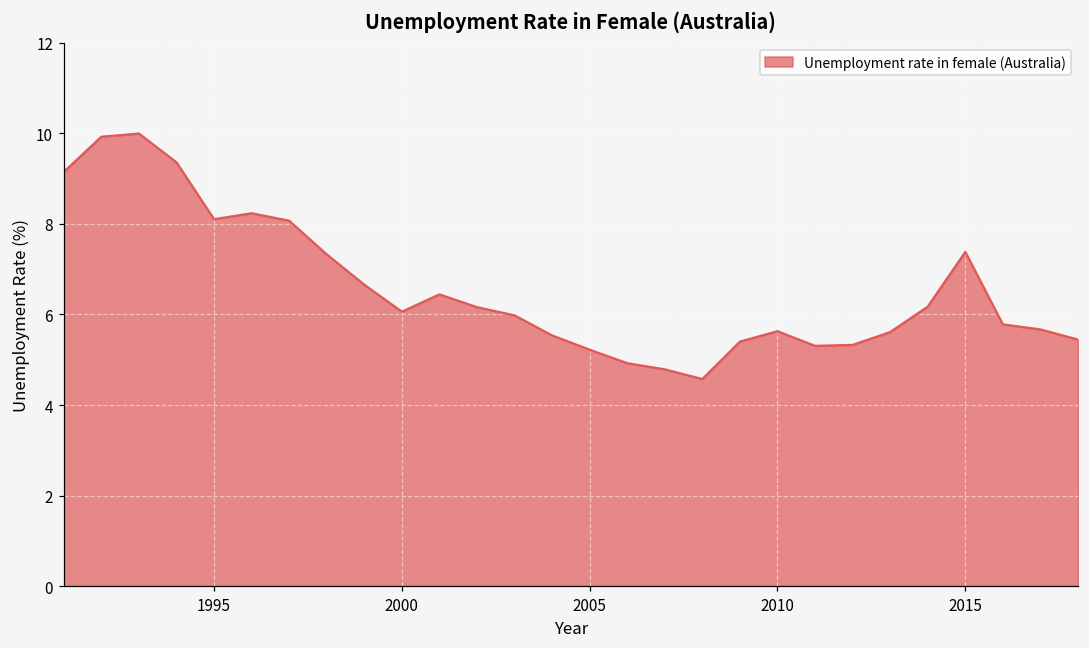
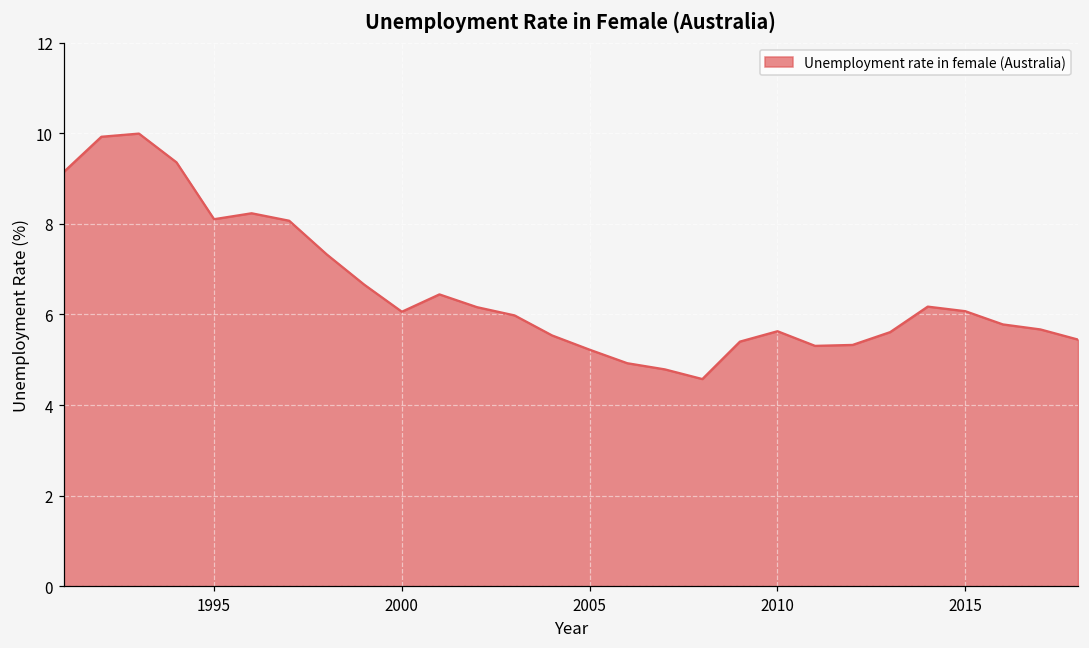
2015: 7.4 -> 6.1
